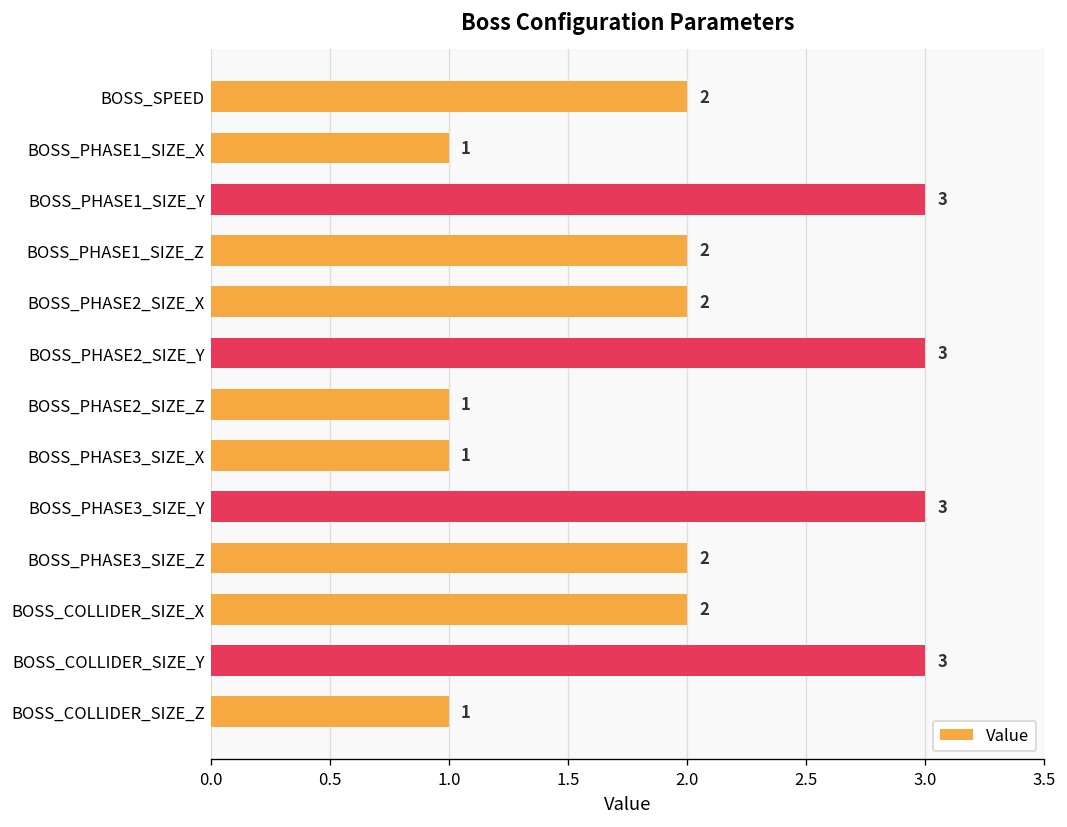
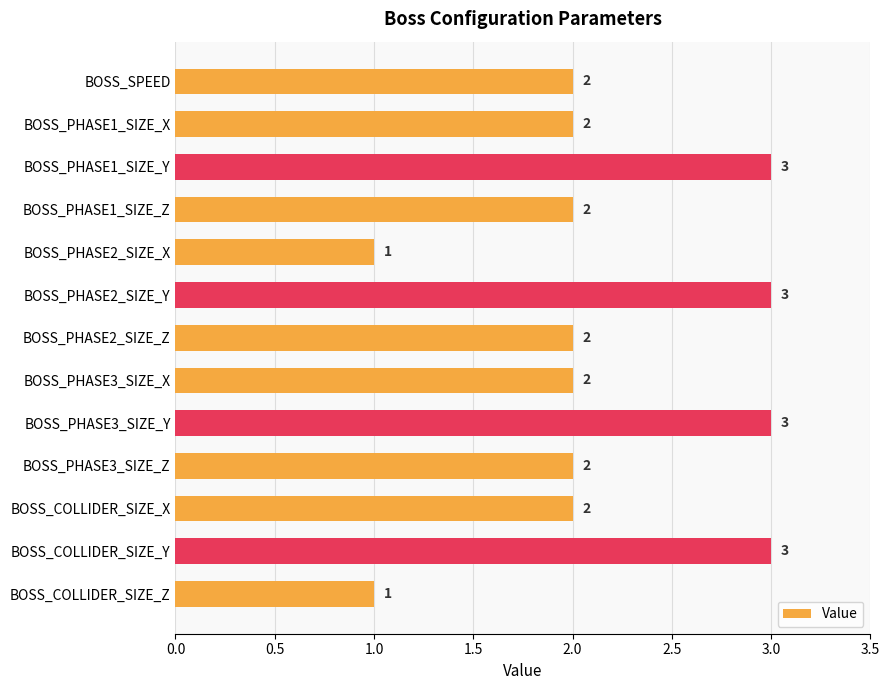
BOSS_PHASE1_SIZE_X: 1 -> 2
BOSS_PHASE2_SIZE_X: 2 -> 1
BOSS_PHASE2_SIZE_Z: 1 -> 2
BOSS_PHASE3_SIZE_X: 1 -> 2
